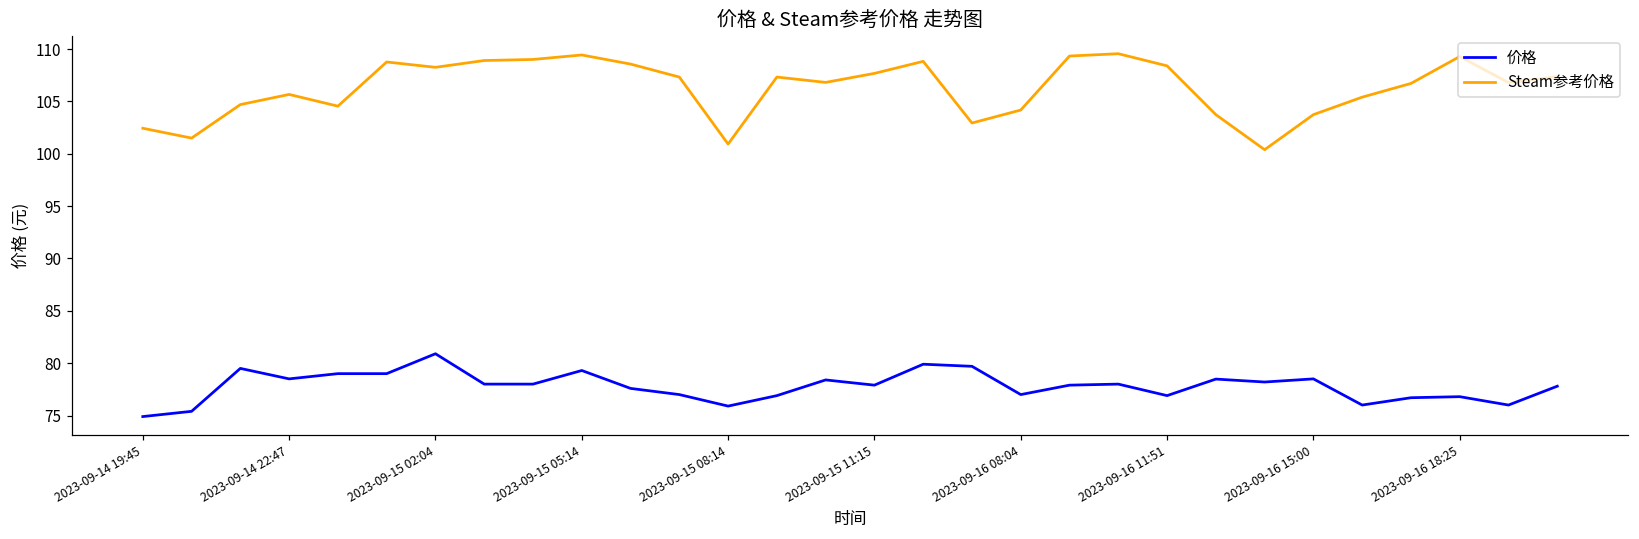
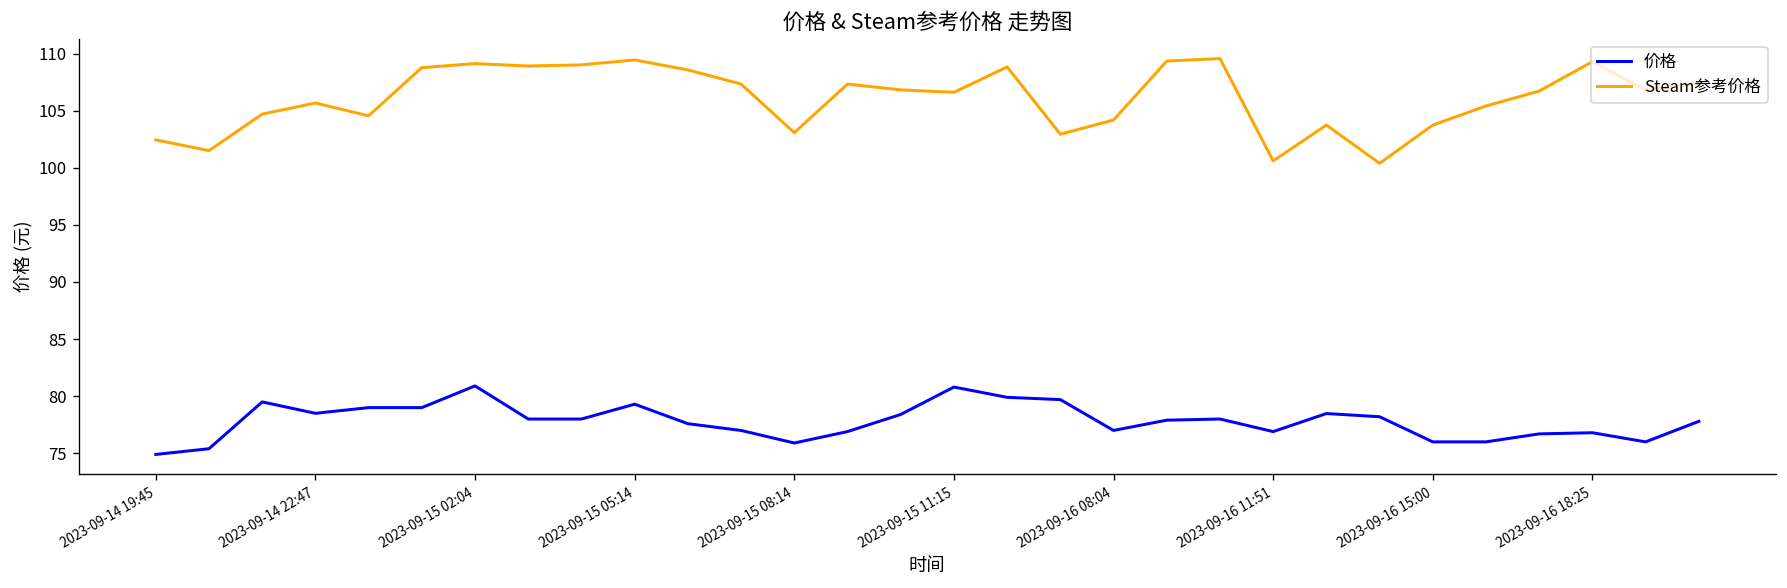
Steam参考价格, 2023-09-15 02:04: 108 -> 109
Steam参考价格, 2023-09-15 08:14: 101 -> 103
价格, 2023-09-15 11:15: 78 -> 81
Steam参考价格, 2023-09-15 11:15: 108 -> 107
Steam参考价格, 2023-09-16 11:51: 108 -> 101
价格, 2023-09-16 15:00: 79 -> 76
